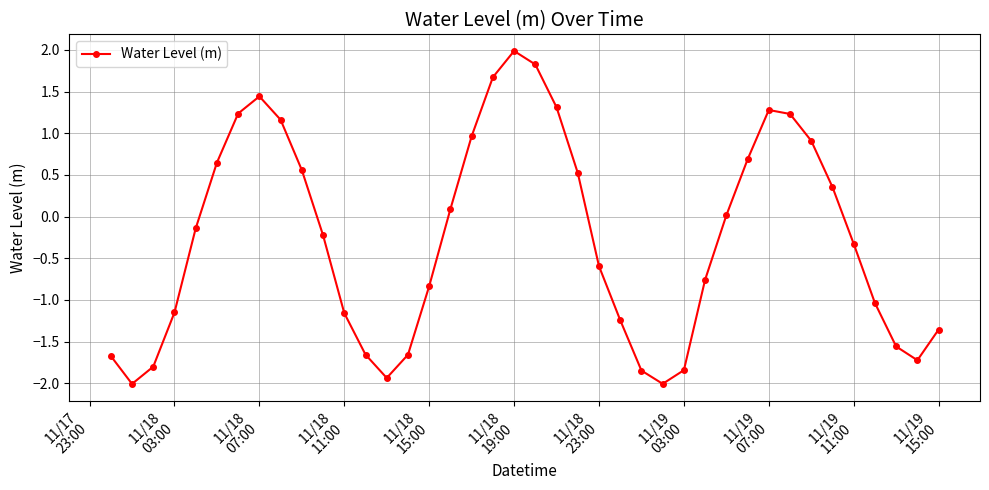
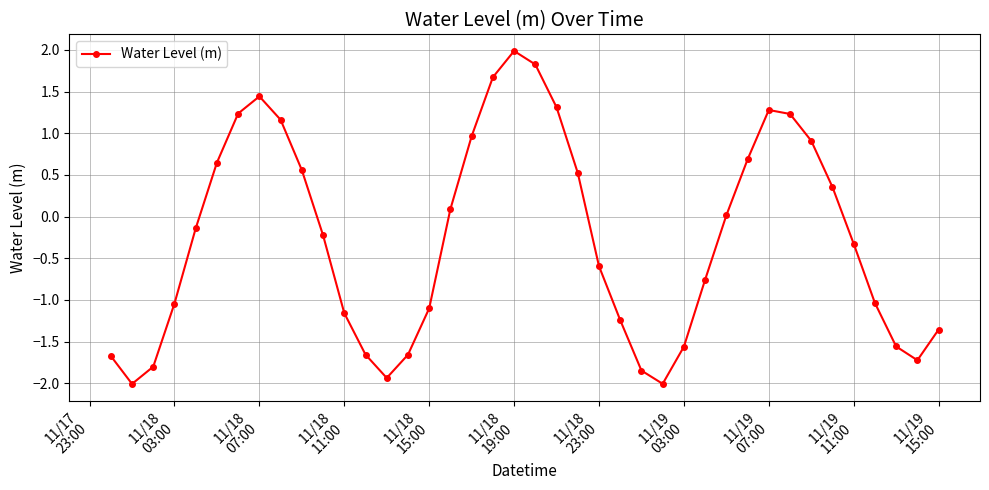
11/18 03:00: -1.2 -> -1.0
11/18 15:00: -0.8 -> -1.1
11/19 03:00: -1.8 -> -1.6
